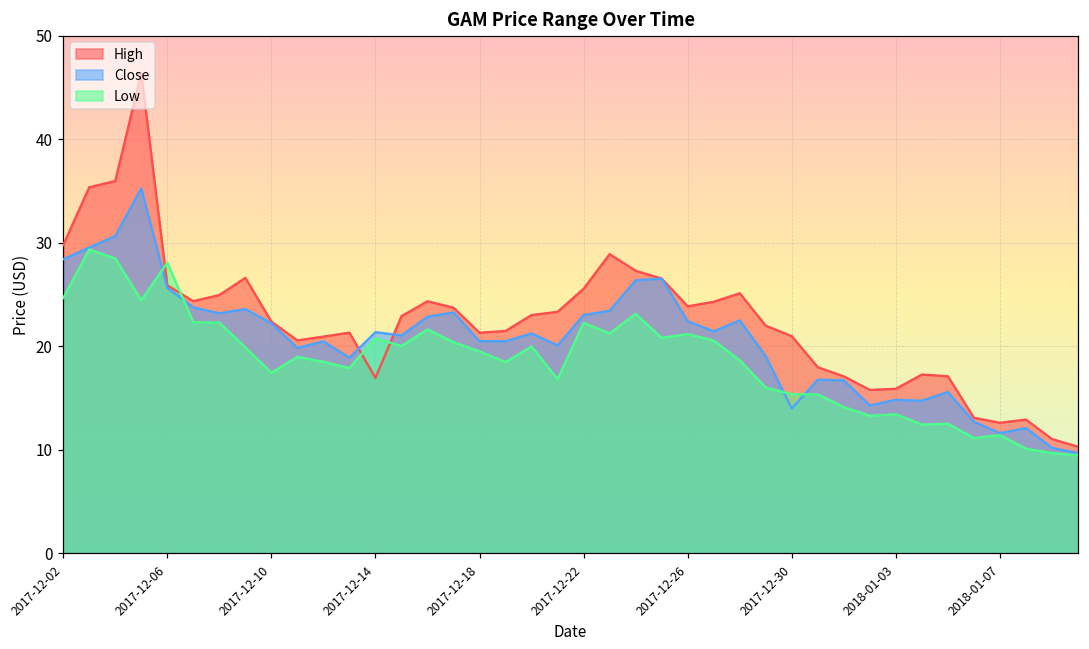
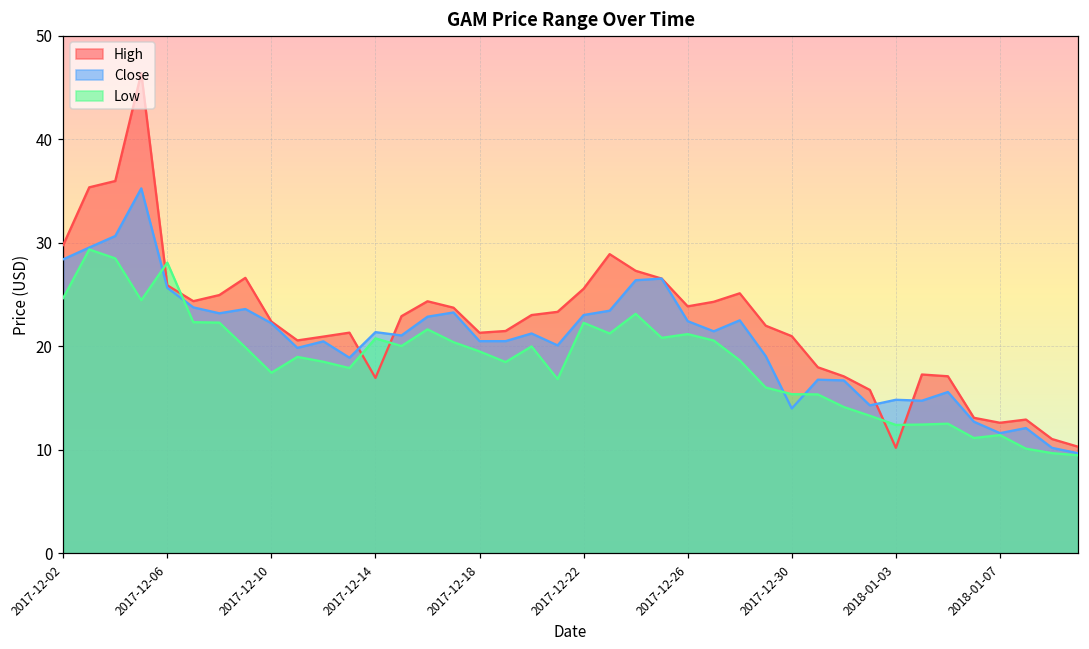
High, 2018-01-03: 16 -> 10
Low, 2018-01-03: 13 -> 12
